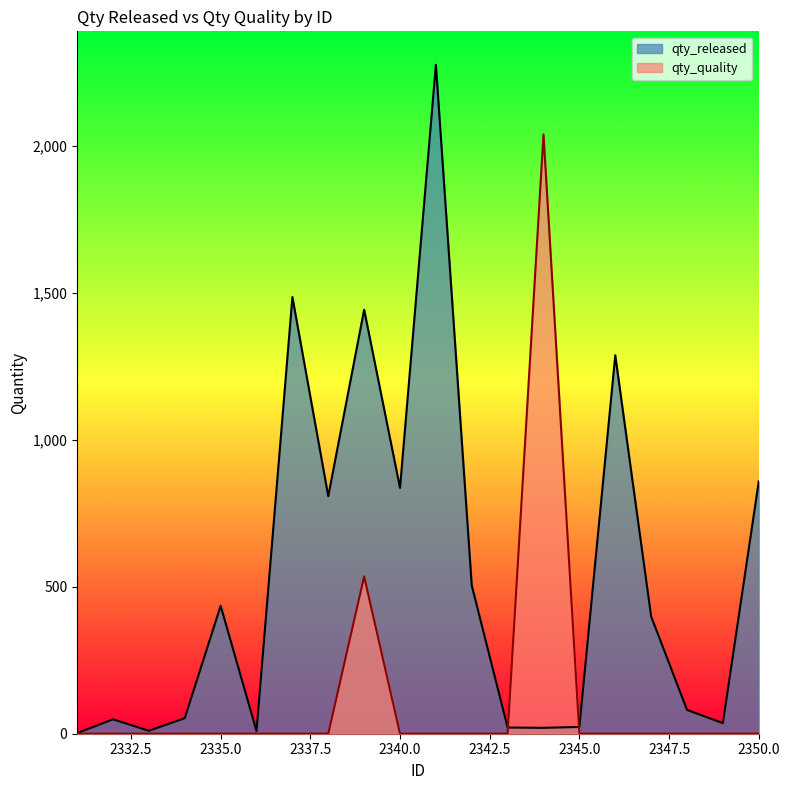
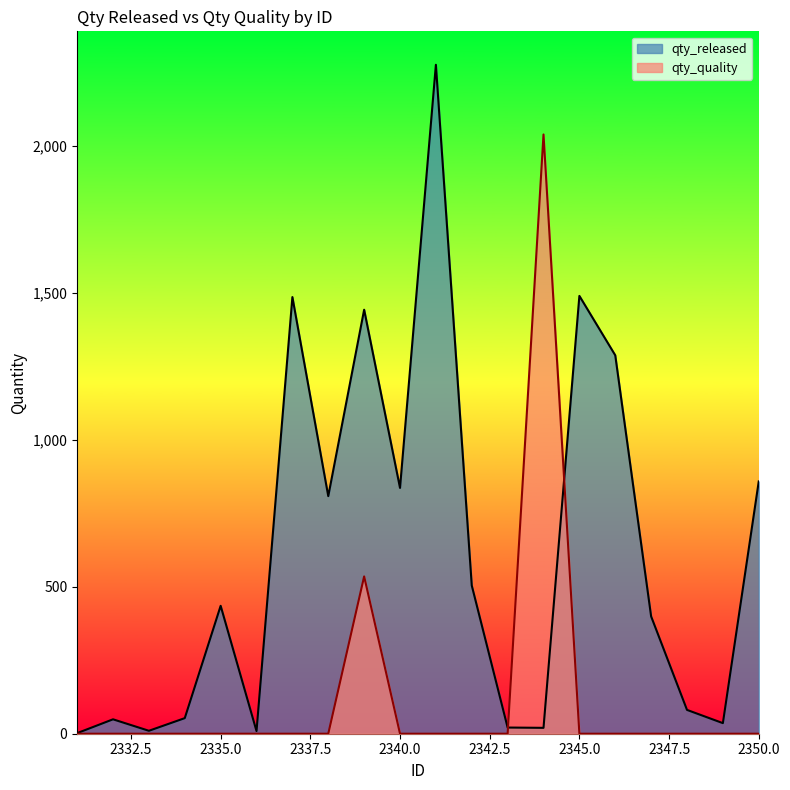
qty_released, 2345.0: 20 -> 1,490
